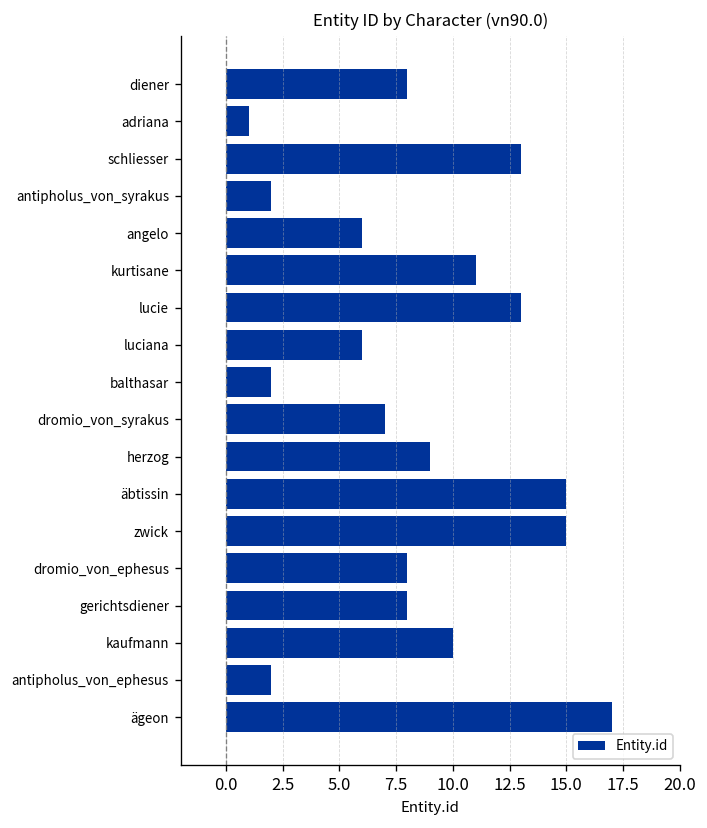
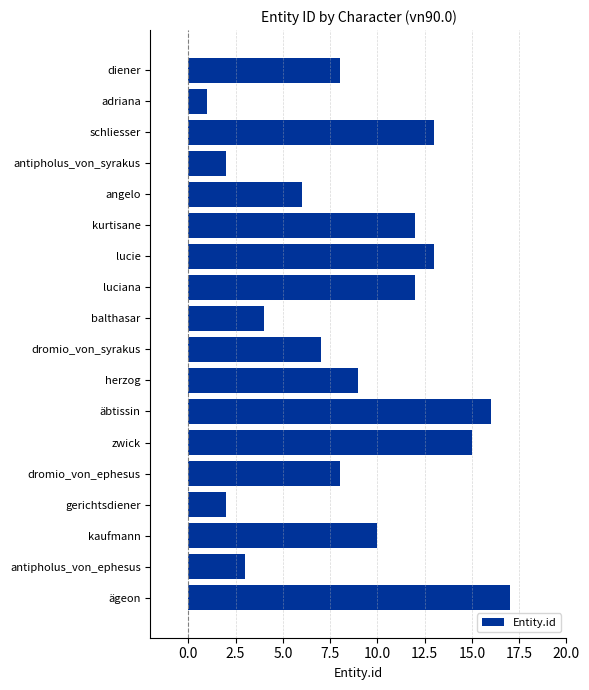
kurtisane: 11 -> 12
luciana: 6 -> 12
balthasar: 2 -> 4
äbtissin: 15 -> 16
gerichtsdiener: 8 -> 2
antipholus_von_ephesus: 2 -> 3
